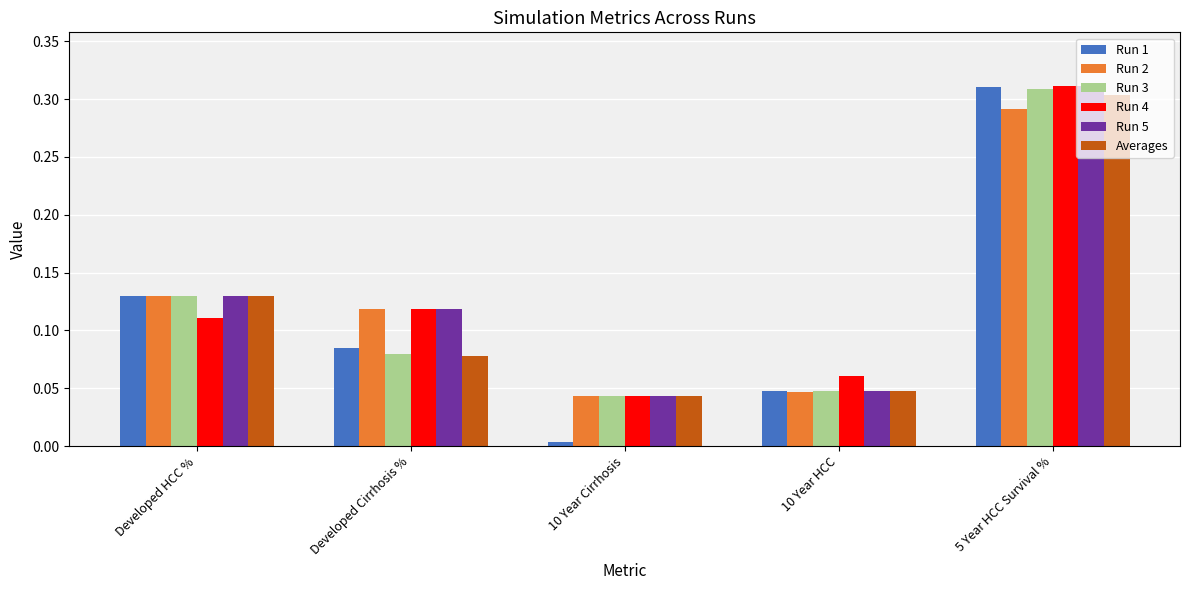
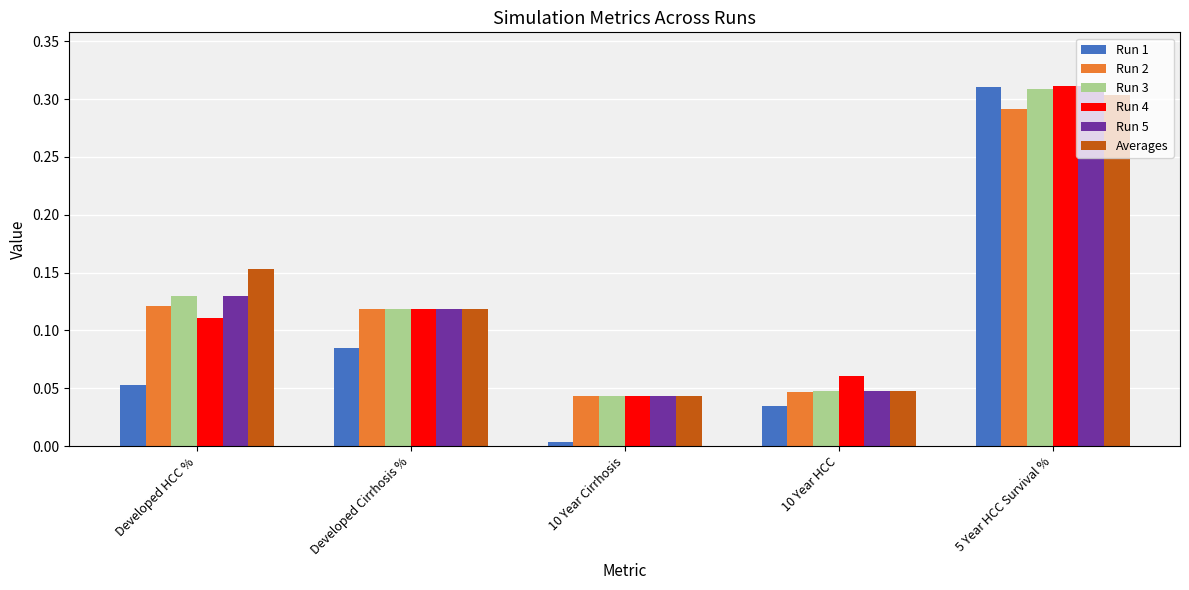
Run 1, Developed HCC %: 0.130 -> 0.053
Run 2, Developed HCC %: 0.130 -> 0.121
Averages, Developed HCC %: 0.130 -> 0.153
Run 3, Developed Cirrhosis %: 0.079 -> 0.119
Averages, Developed Cirrhosis %: 0.078 -> 0.119
Run 1, 10 Year HCC: 0.047 -> 0.034
